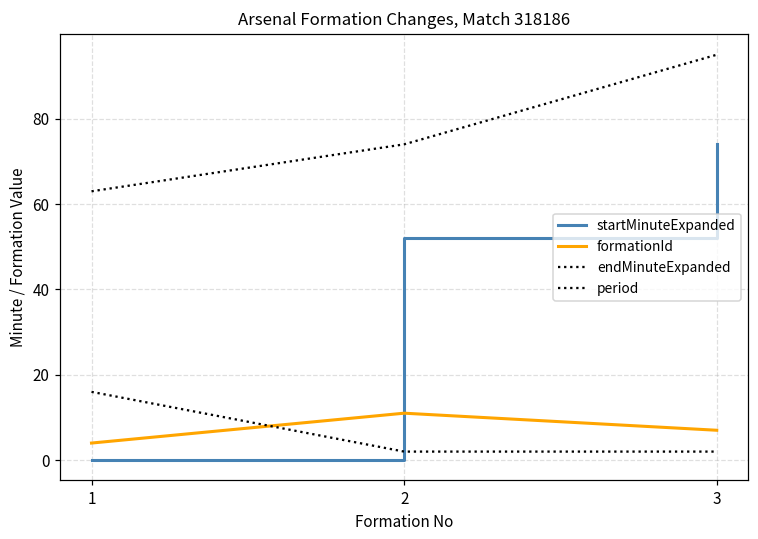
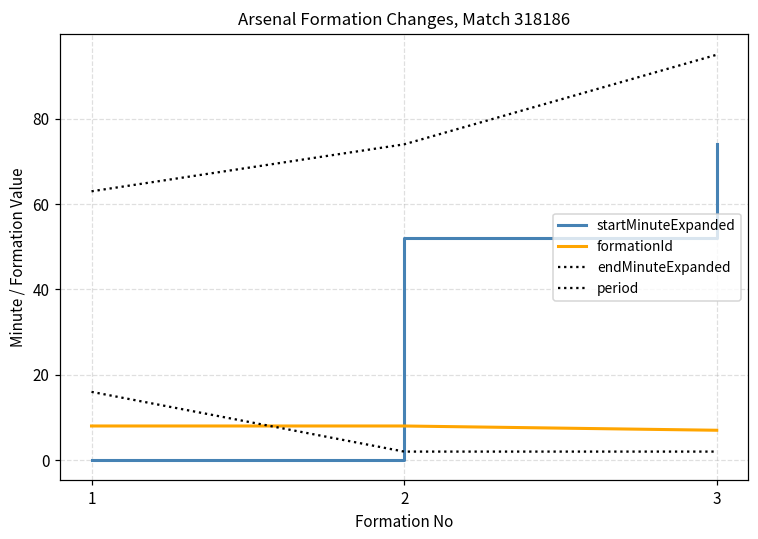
formationId, 1: 4 -> 8
formationId, 2: 11 -> 8
